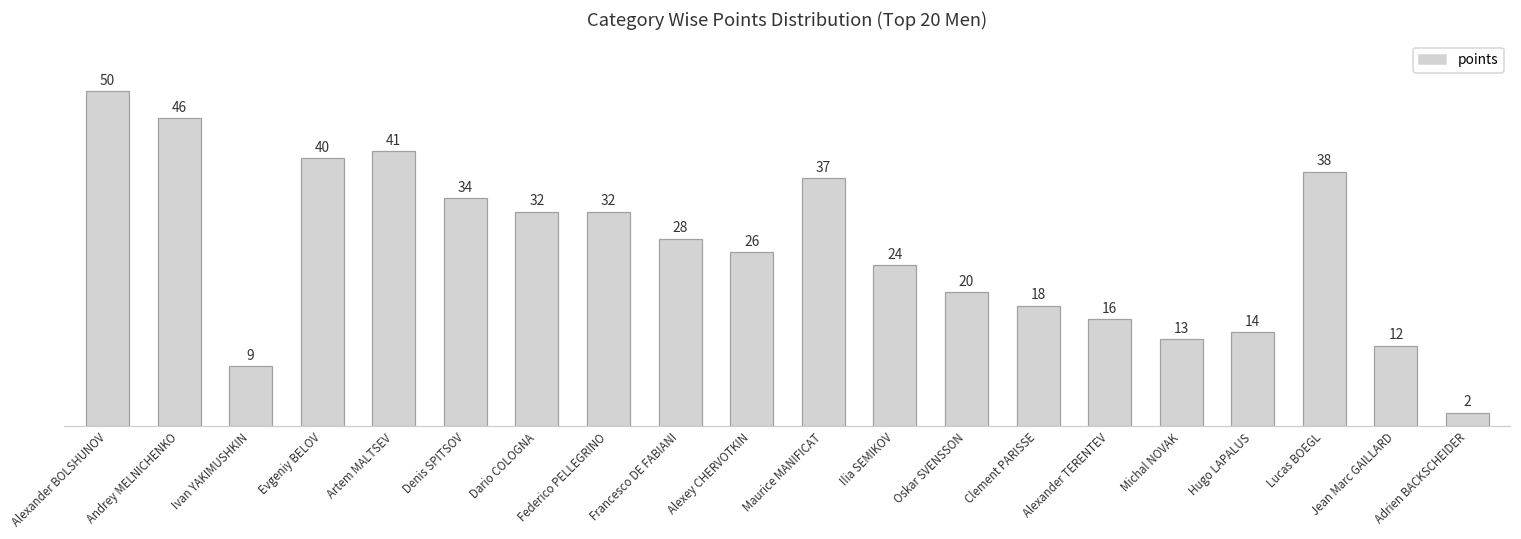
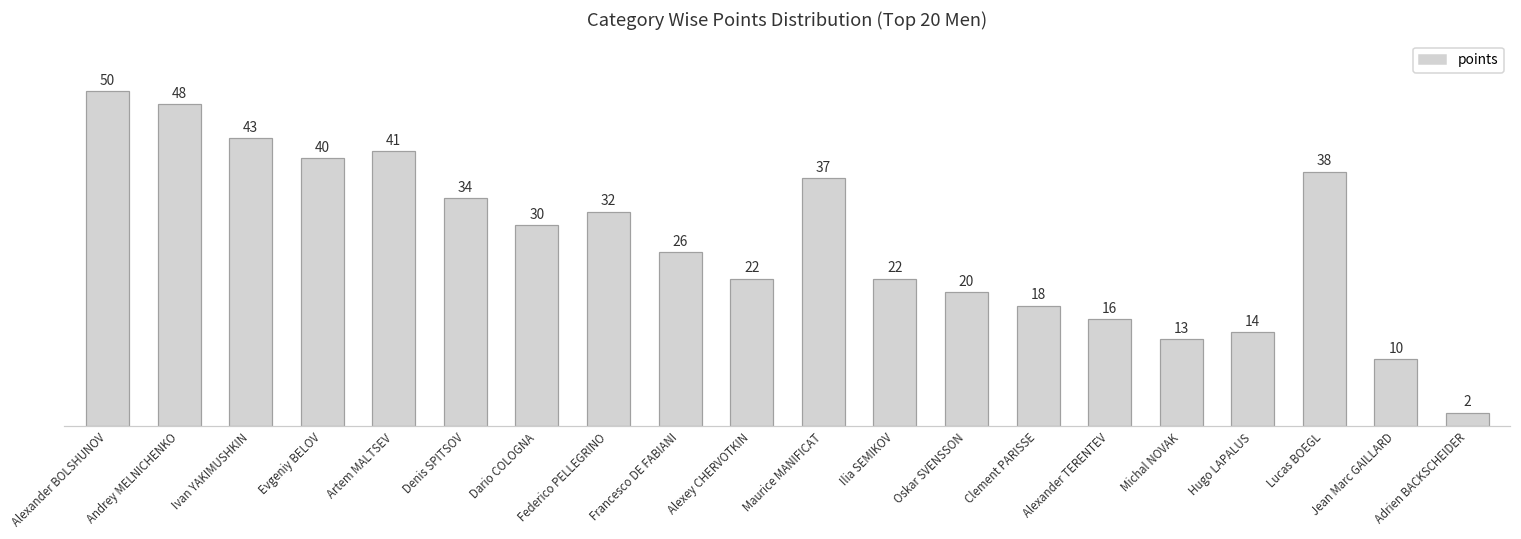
Andrey MELNICHENKO: 46 -> 48
Ivan YAKIMUSHKIN: 9 -> 43
Dario COLOGNA: 32 -> 30
Francesco DE FABIANI: 28 -> 26
Alexey CHERVOTKIN: 26 -> 22
Ilia SEMIKOV: 24 -> 22
Jean Marc GAILLARD: 12 -> 10
